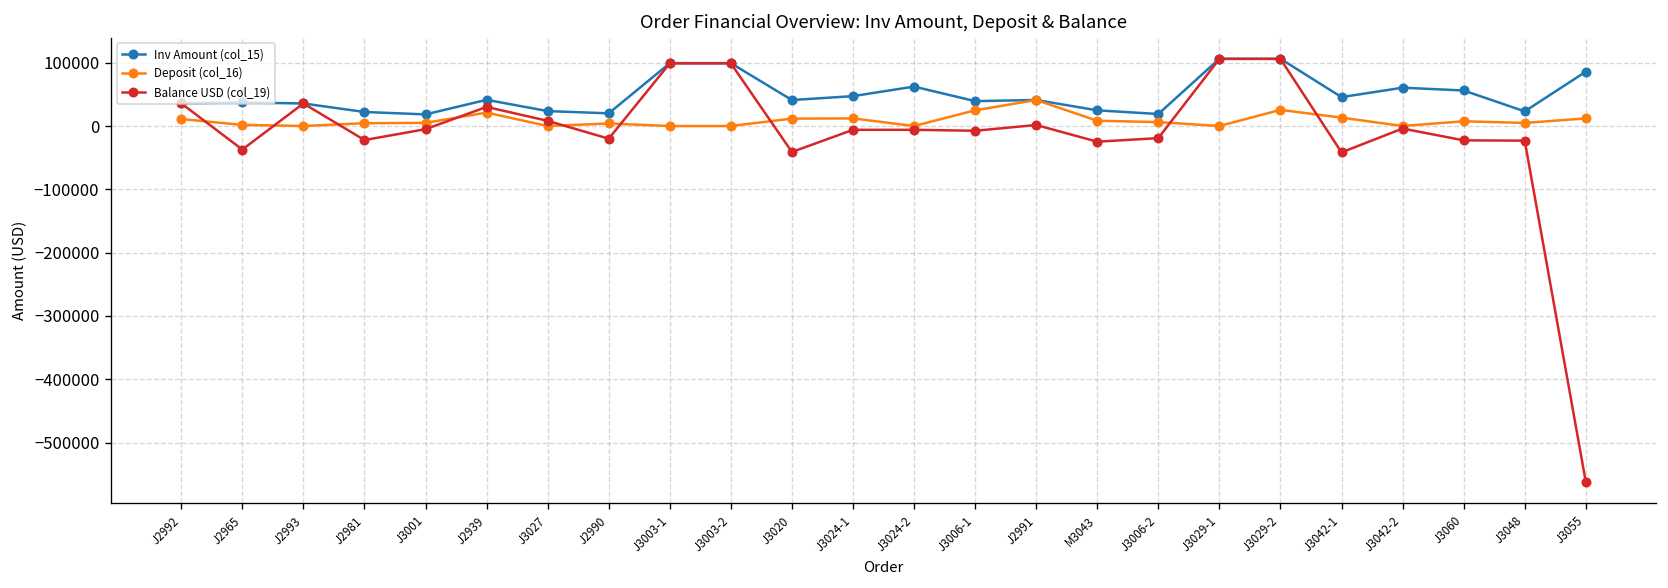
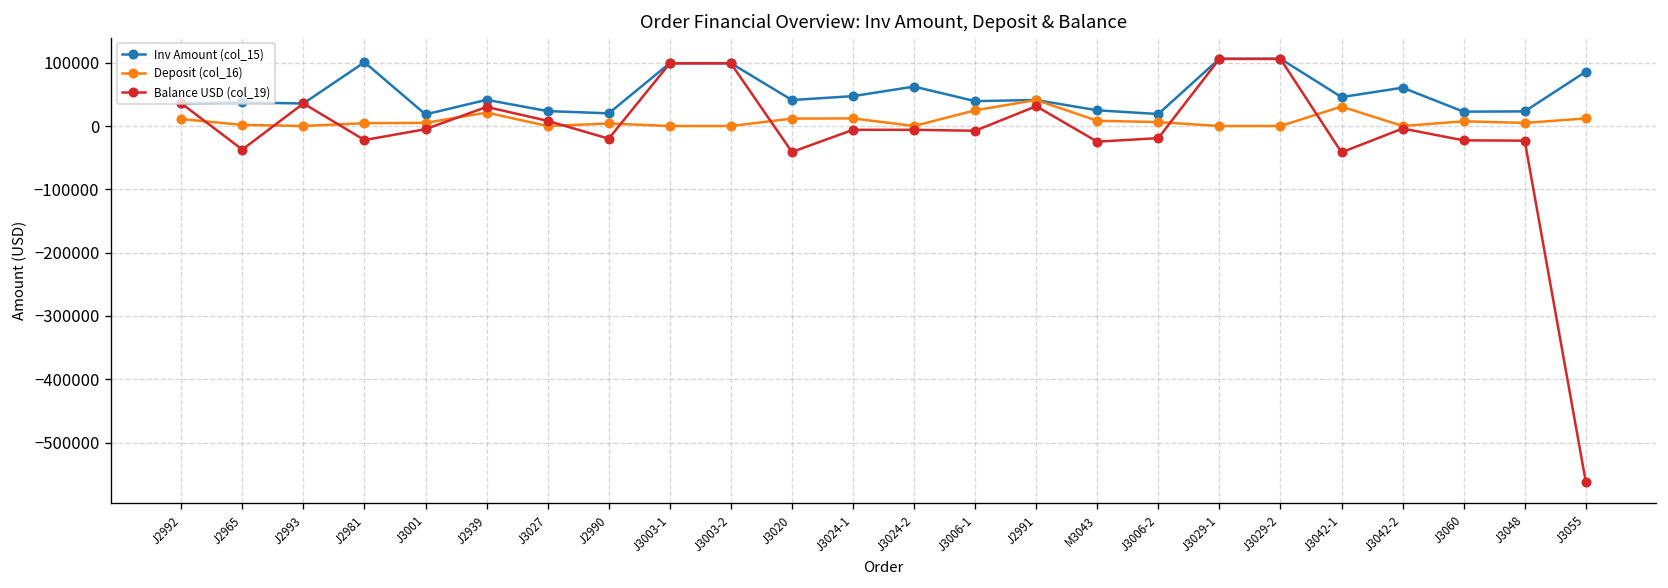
Inv Amount (col_15), J2981: 20000 -> 100000
Balance USD (col_19), J2991: 0 -> 30000
Deposit (col_16), J3029-2: 30000 -> 0
Deposit (col_16), J3042-1: 10000 -> 30000
Inv Amount (col_15), J3060: 60000 -> 20000
